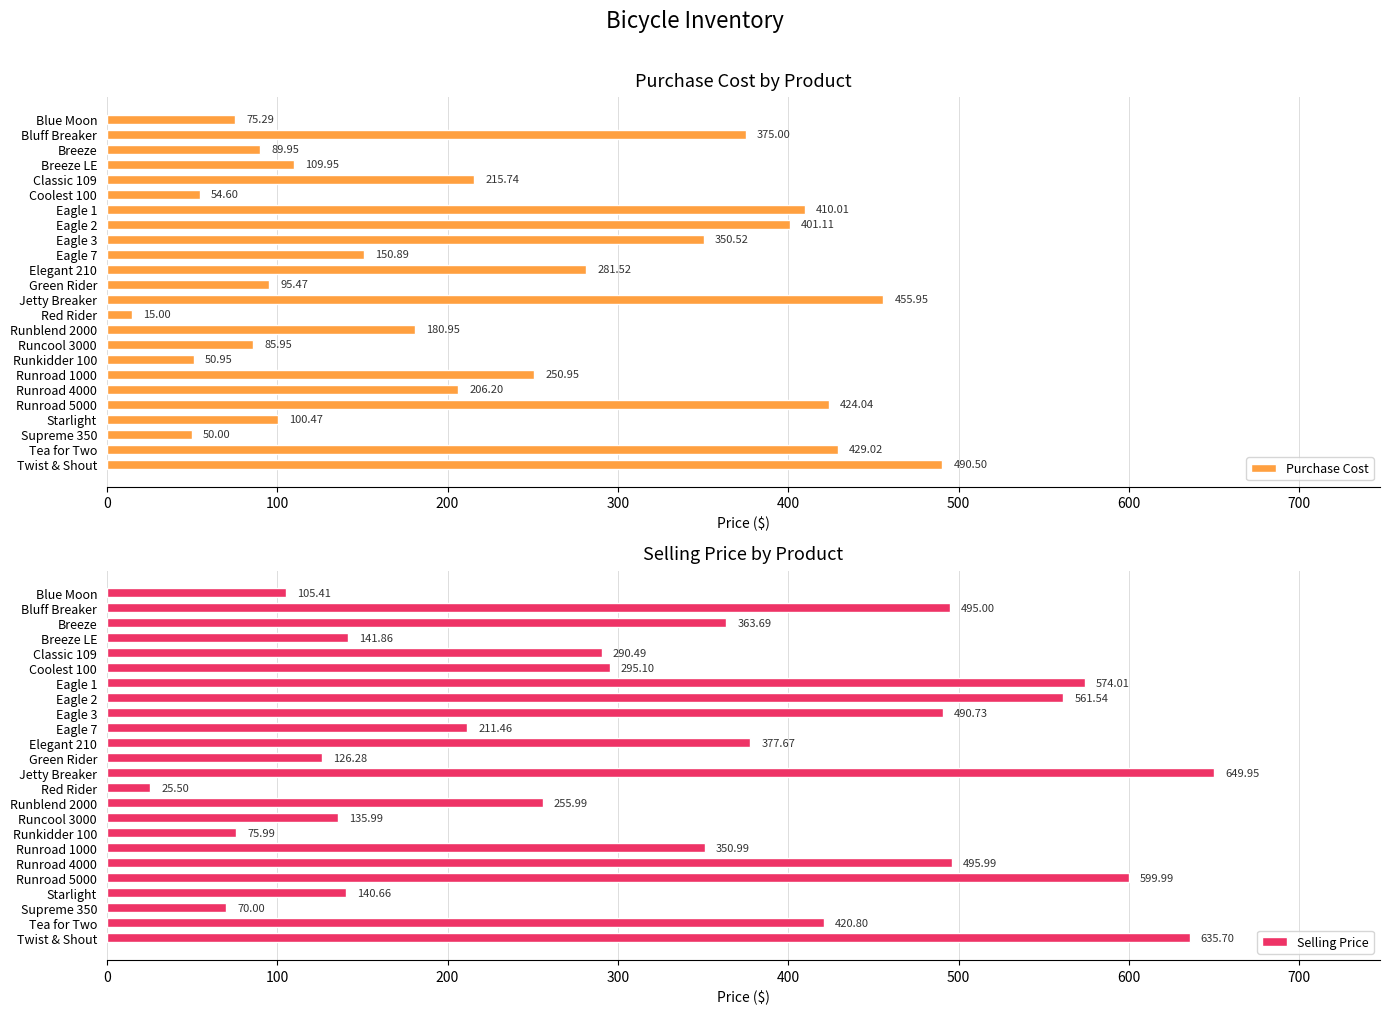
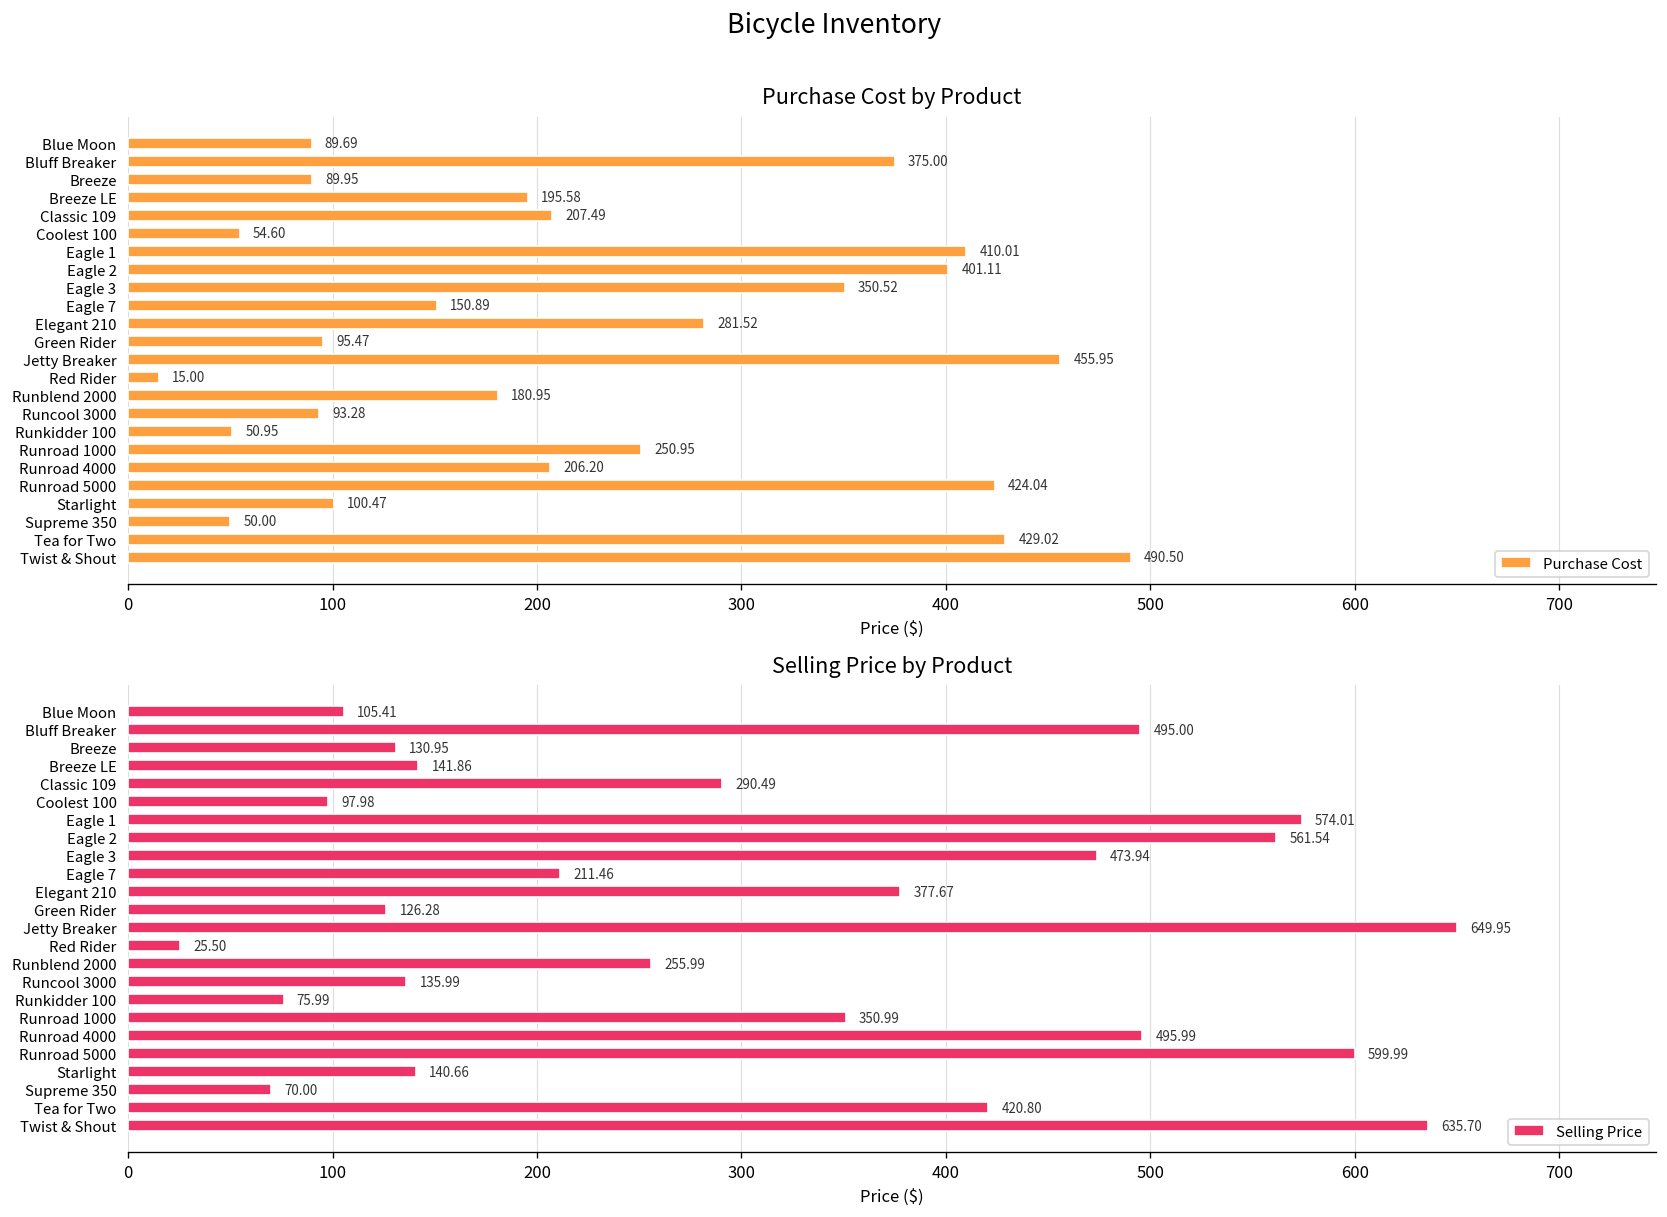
Purchase Cost by Product, Blue Moon: 75.29 -> 89.69
Purchase Cost by Product, Breeze LE: 109.95 -> 195.58
Purchase Cost by Product, Classic 109: 215.74 -> 207.49
Purchase Cost by Product, Runcool 3000: 85.95 -> 93.28
Selling Price by Product, Breeze: 363.69 -> 130.95
Selling Price by Product, Coolest 100: 295.10 -> 97.98
Selling Price by Product, Eagle 3: 490.73 -> 473.94
